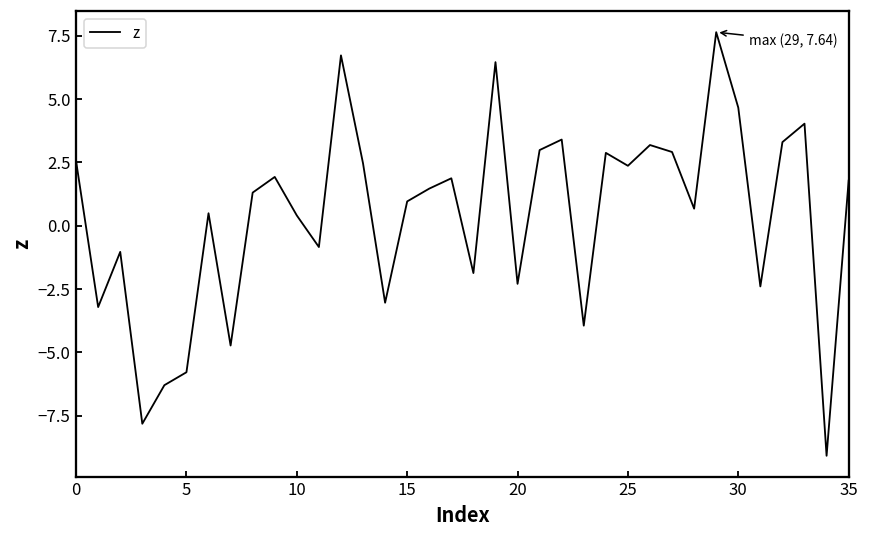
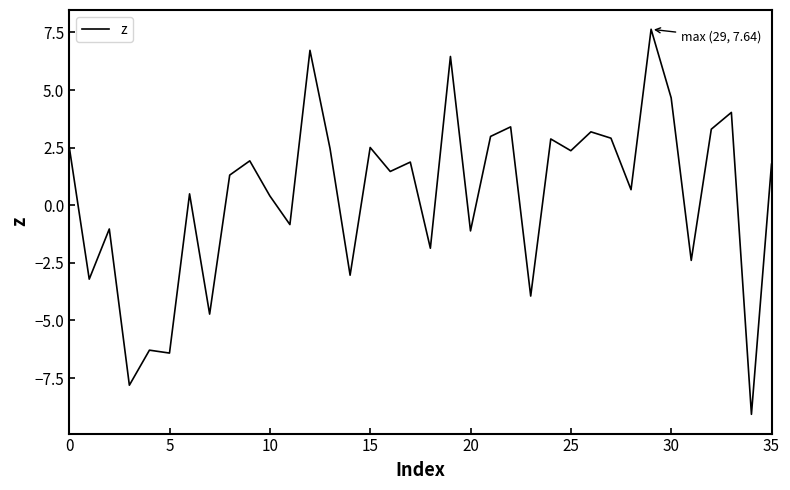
5: -5.8 -> -6.4
15: 1.0 -> 2.5
20: -2.3 -> -1.1
